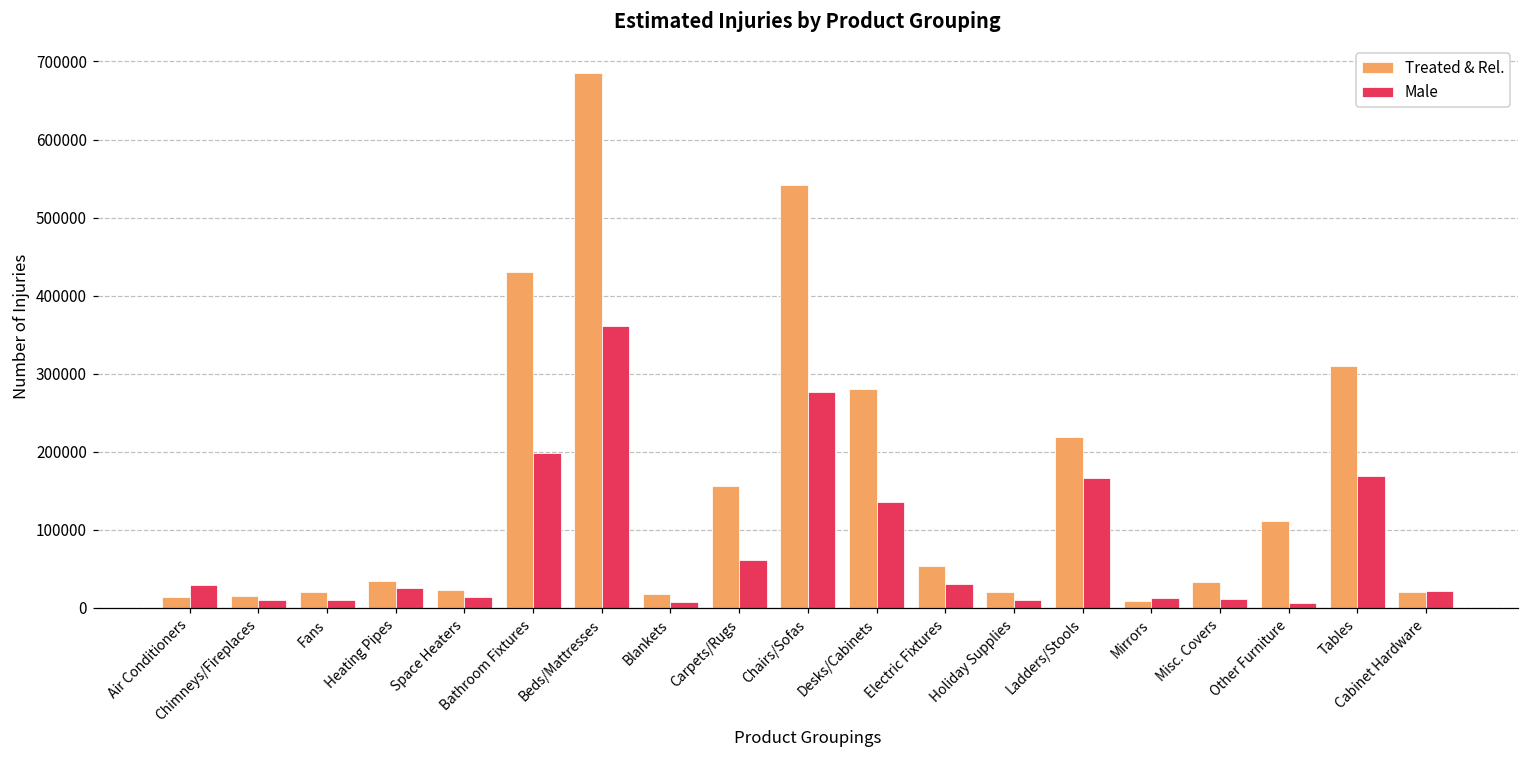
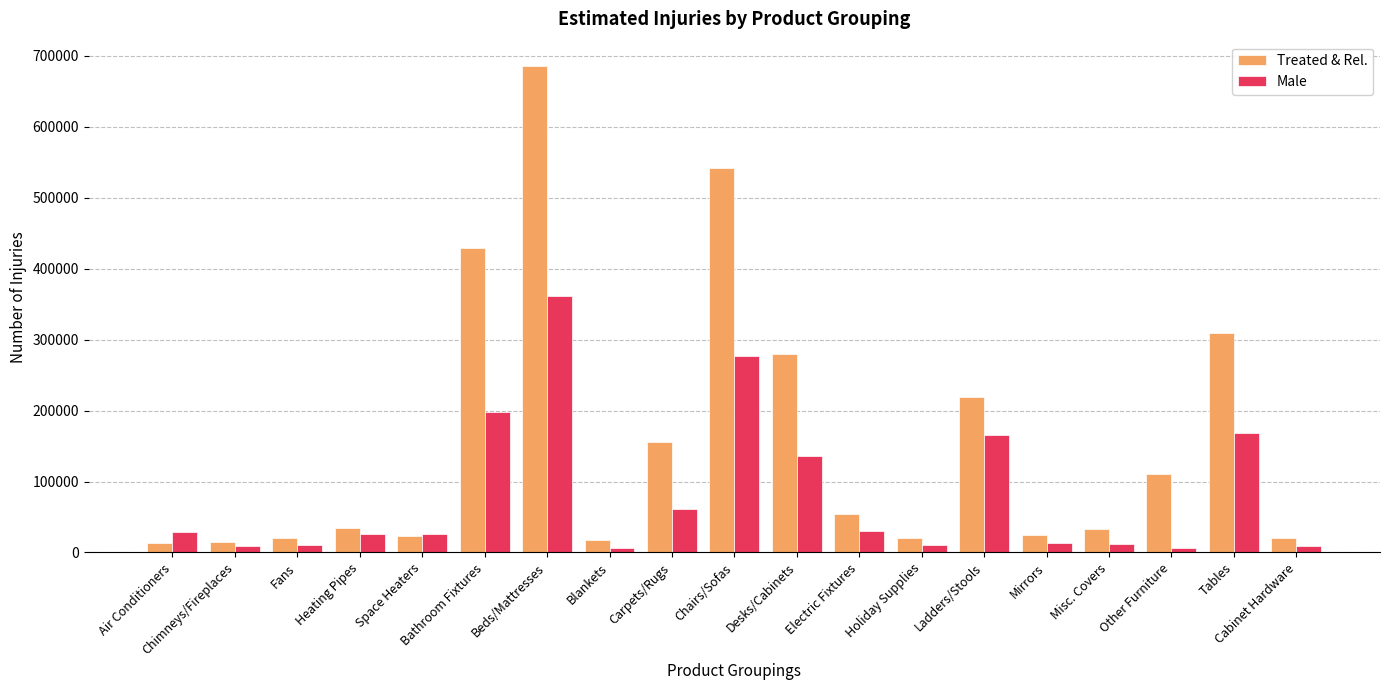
Male, Space Heaters: 10000 -> 30000
Treated & Rel., Mirrors: 10000 -> 20000
Male, Cabinet Hardware: 20000 -> 10000
